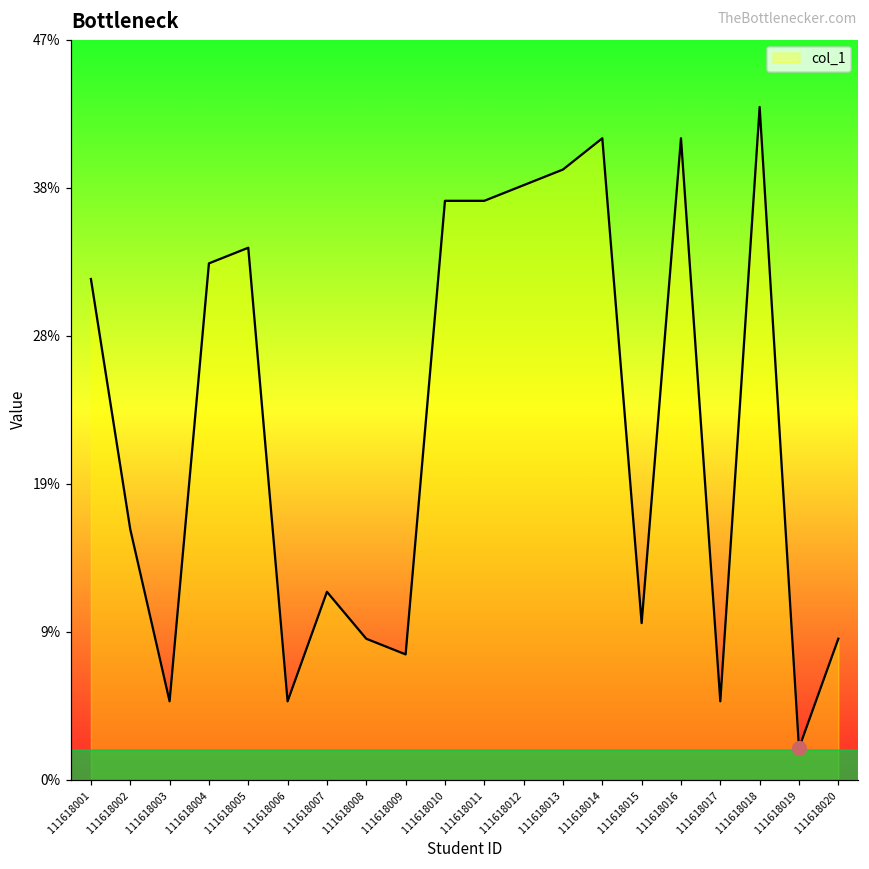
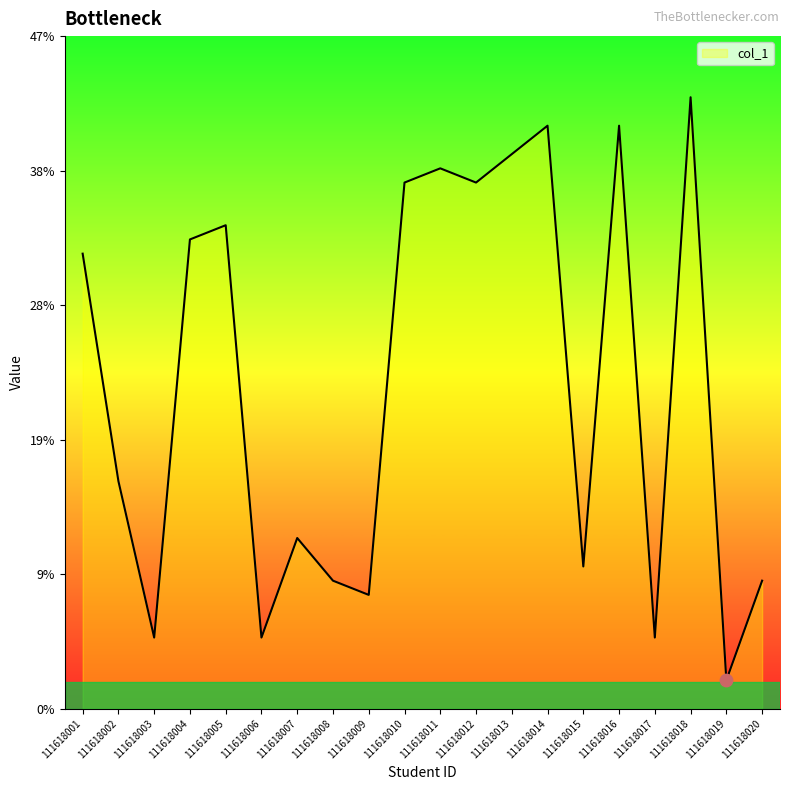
col_1, 111618011: 37% -> 38%
col_1, 111618012: 38% -> 37%
